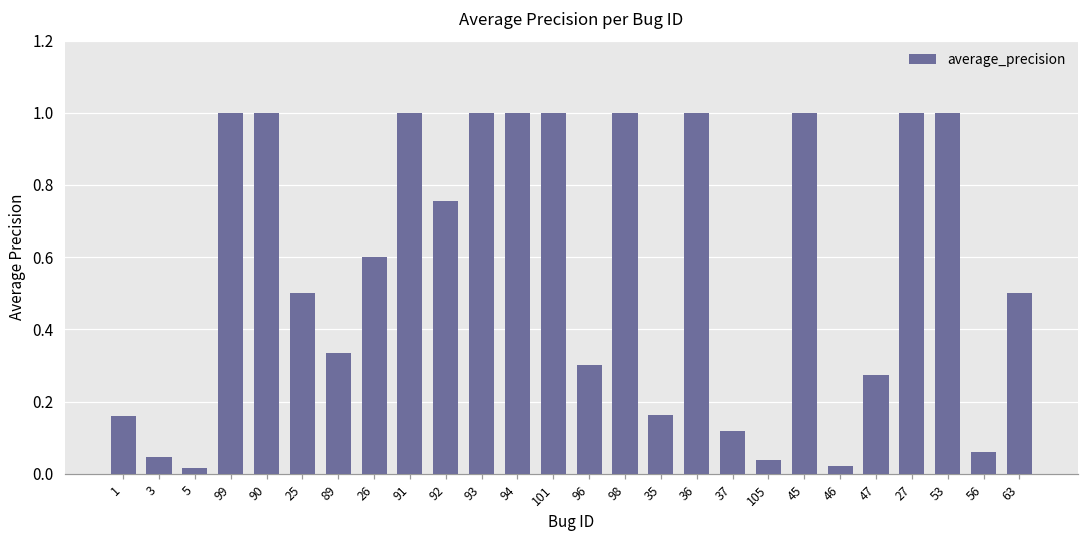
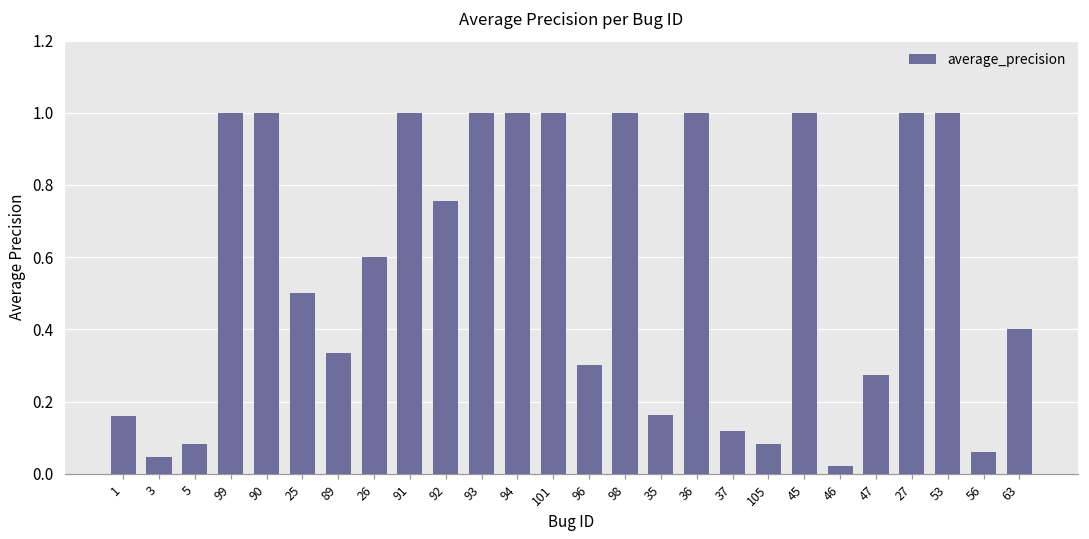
5: 0.02 -> 0.08
105: 0.04 -> 0.08
63: 0.5 -> 0.4
